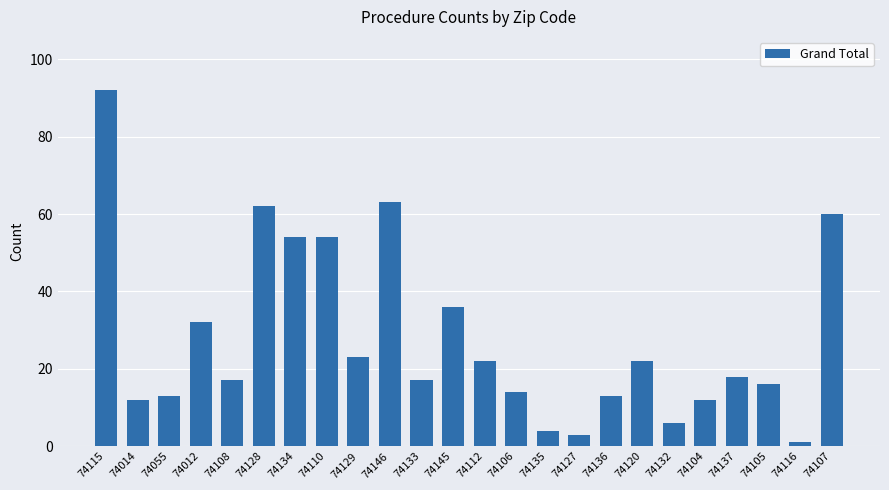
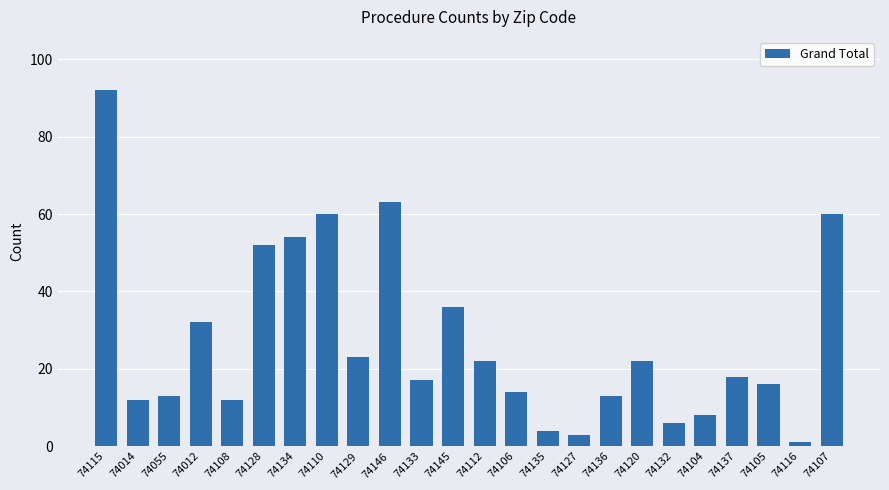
74108: 17 -> 12
74128: 62 -> 52
74110: 54 -> 60
74104: 12 -> 8
